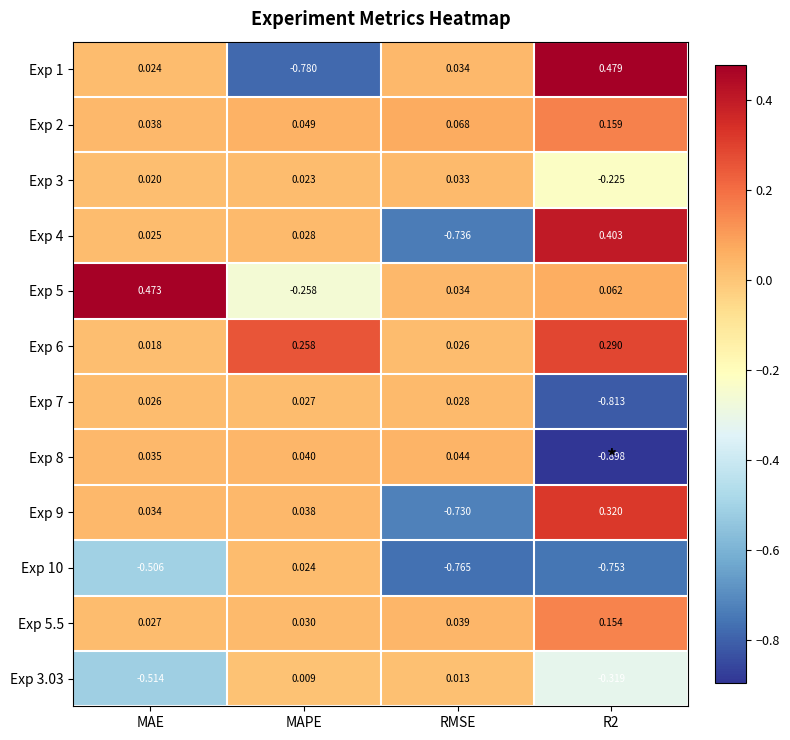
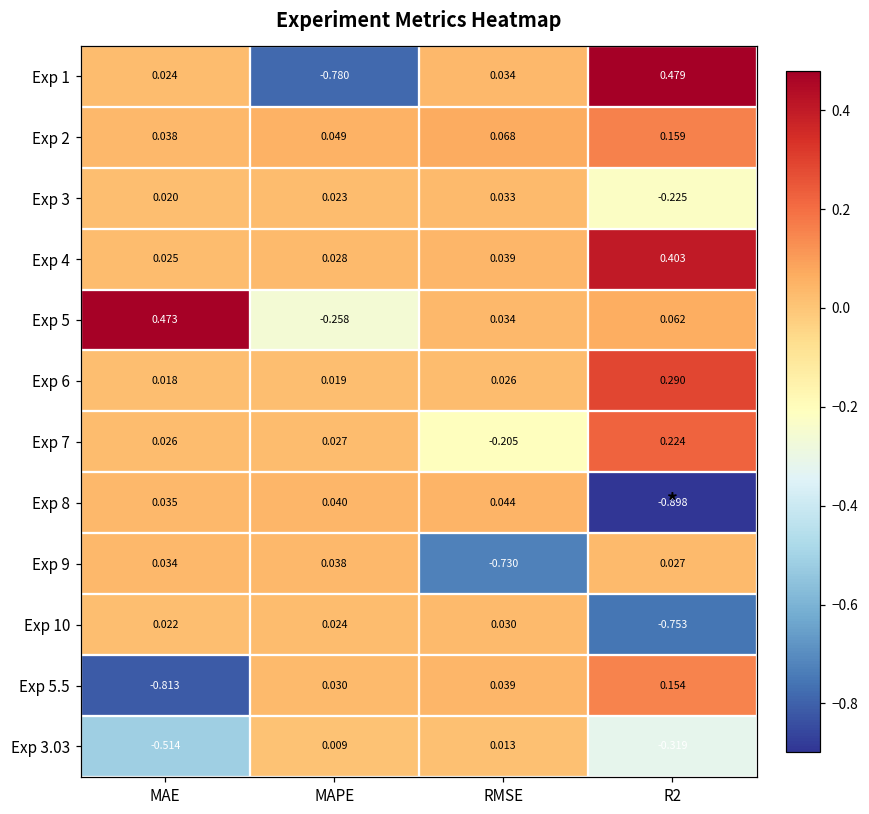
Exp 4, RMSE: -0.736 -> 0.039
Exp 6, MAPE: 0.258 -> 0.019
Exp 7, RMSE: 0.028 -> -0.205
Exp 7, R2: -0.813 -> 0.224
Exp 9, R2: 0.320 -> 0.027
Exp 10, MAE: -0.506 -> 0.022
Exp 10, RMSE: -0.765 -> 0.030
Exp 5.5, MAE: 0.027 -> -0.813
